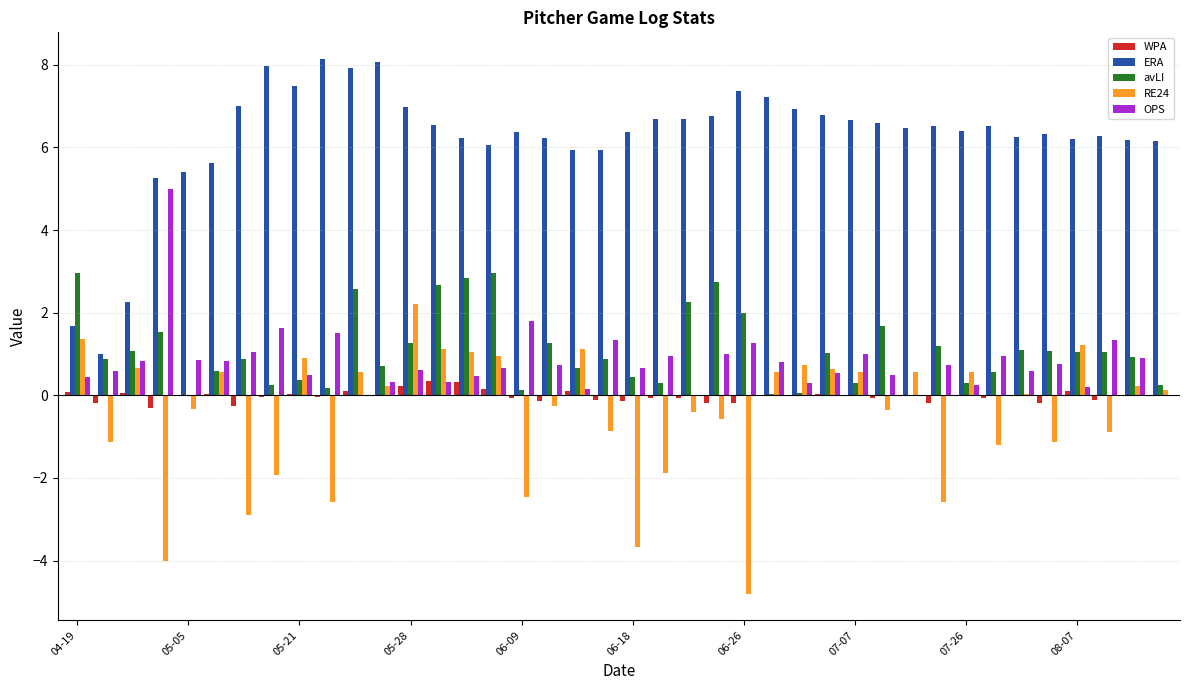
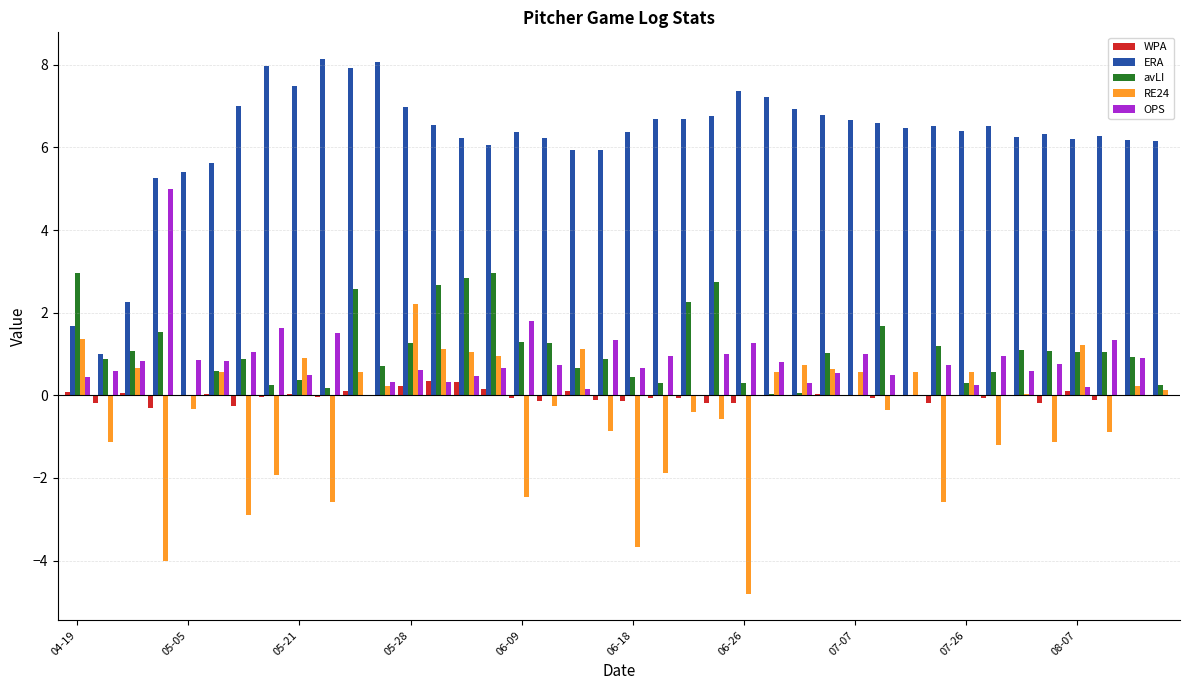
avLI, 06-09: 0.1 -> 1.3
avLI, 06-26: 2.0 -> 0.3
avLI, 07-07: 0.3 -> 0.0
